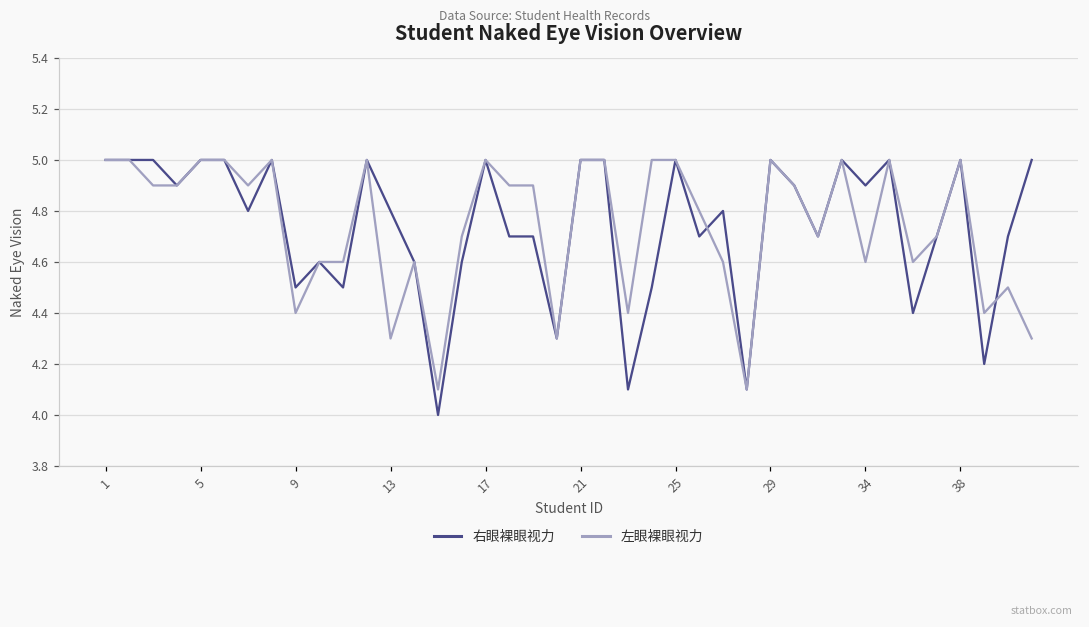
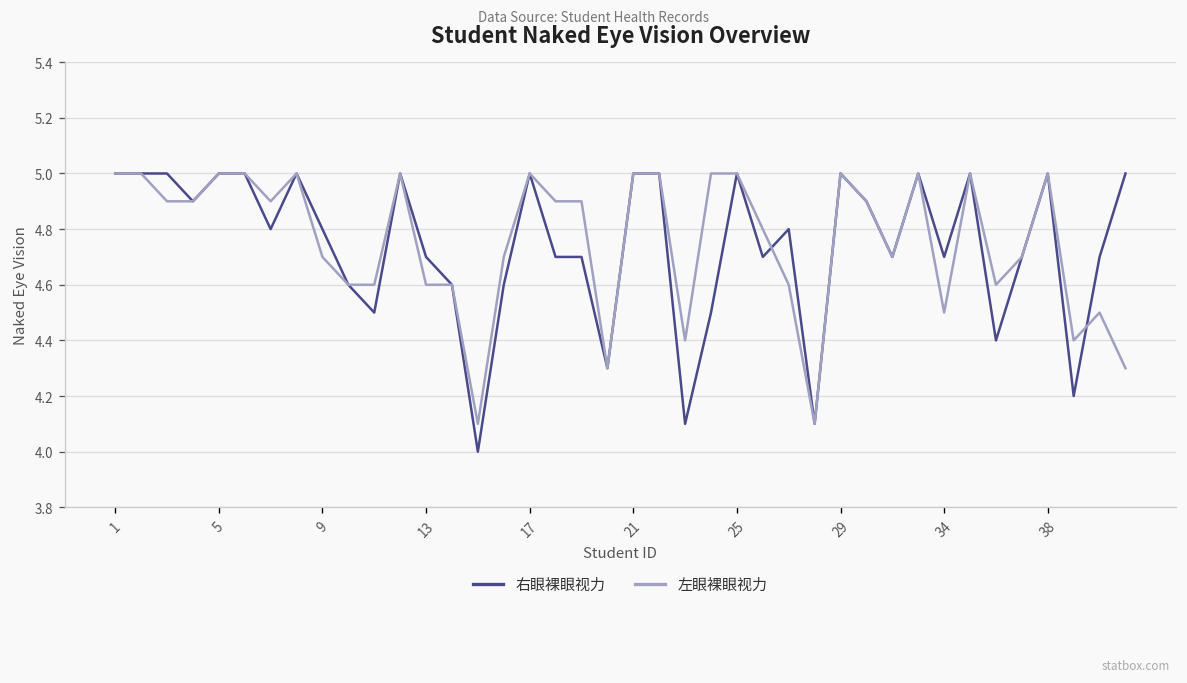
右眼裸眼视力, 9: 4.5 -> 4.8
左眼裸眼视力, 9: 4.4 -> 4.7
右眼裸眼视力, 13: 4.8 -> 4.7
左眼裸眼视力, 13: 4.3 -> 4.6
右眼裸眼视力, 34: 4.9 -> 4.7
左眼裸眼视力, 34: 4.6 -> 4.5
